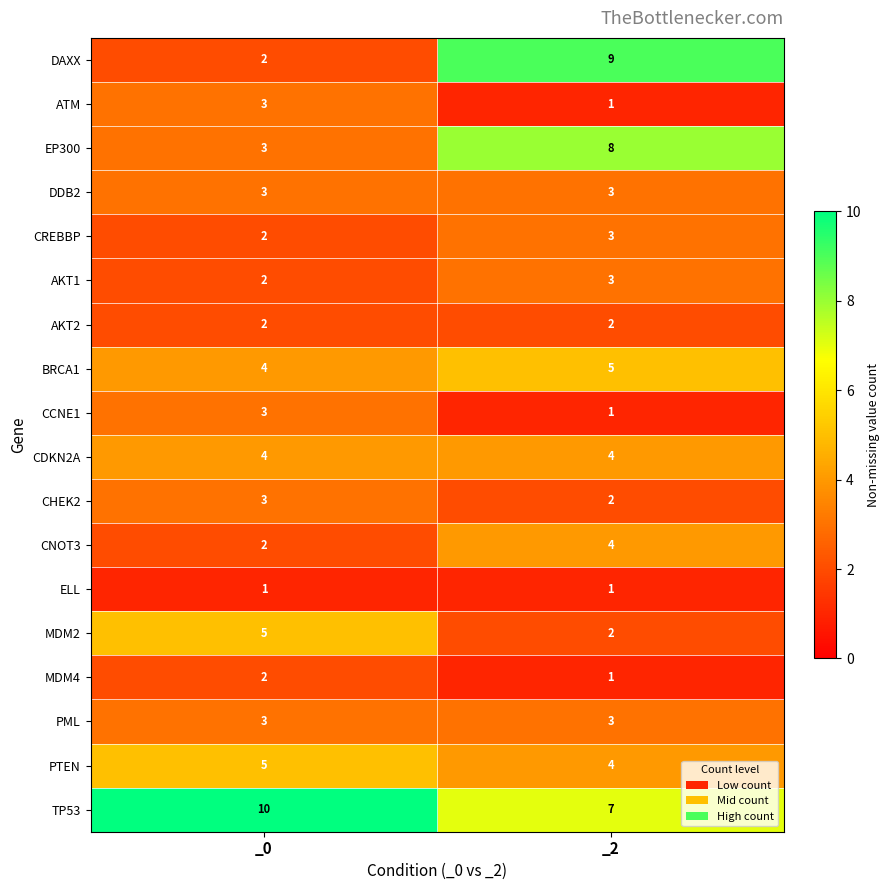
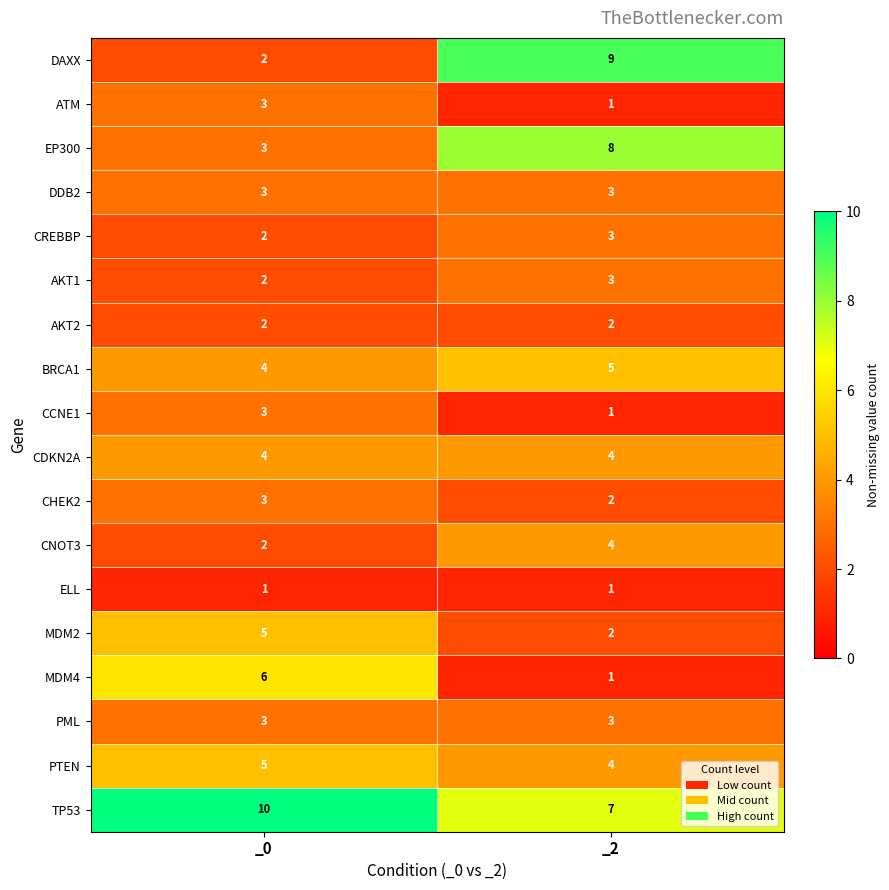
MDM4, _0: 2 -> 6
